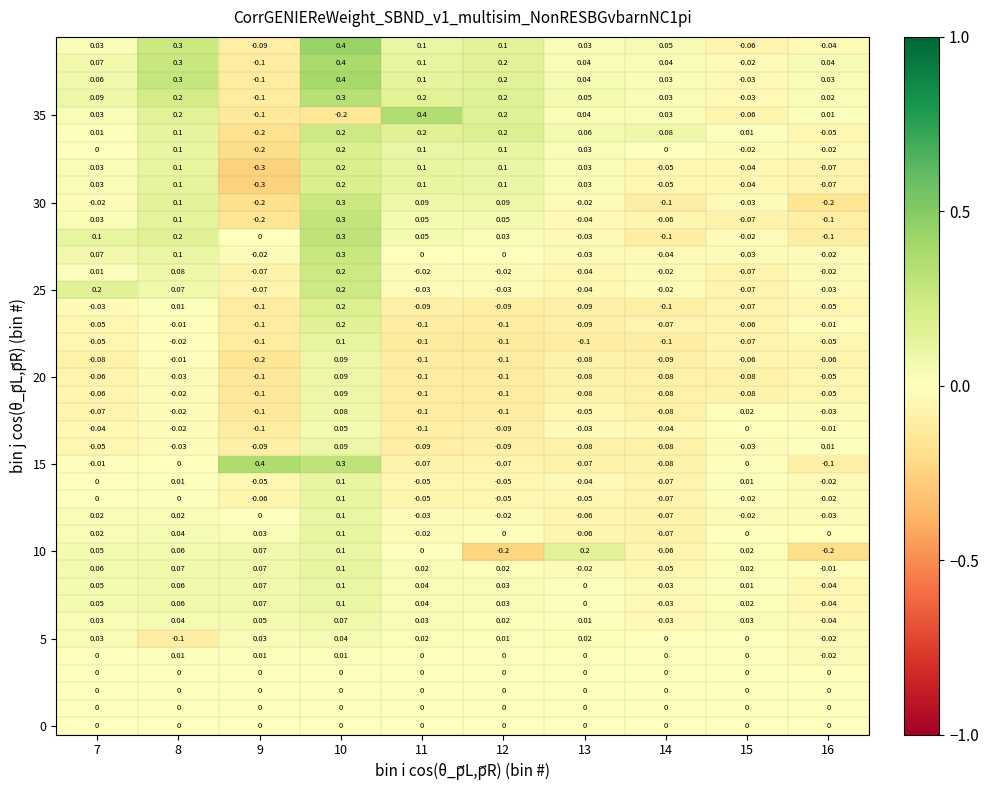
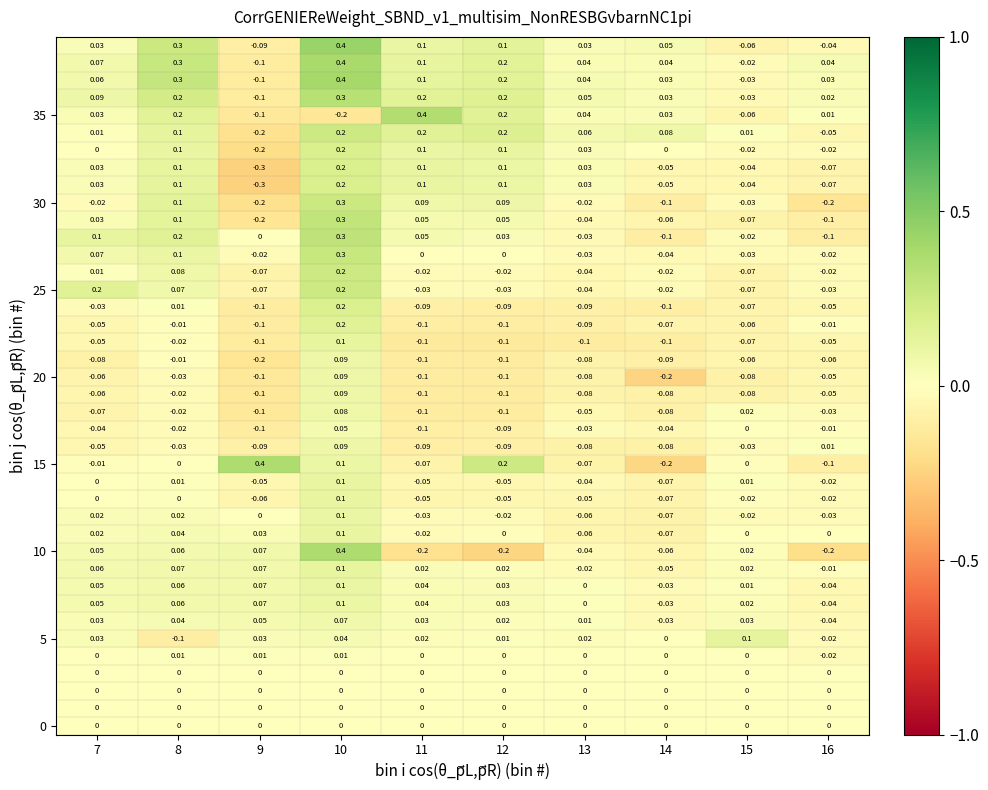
20, 14: -0.08 -> -0.2
15, 10: 0.3 -> 0.1
15, 12: -0.07 -> 0.2
15, 14: -0.08 -> -0.2
10, 10: 0.1 -> 0.4
10, 11: 0 -> -0.2
10, 13: 0.2 -> -0.04
5, 15: 0 -> 0.1
